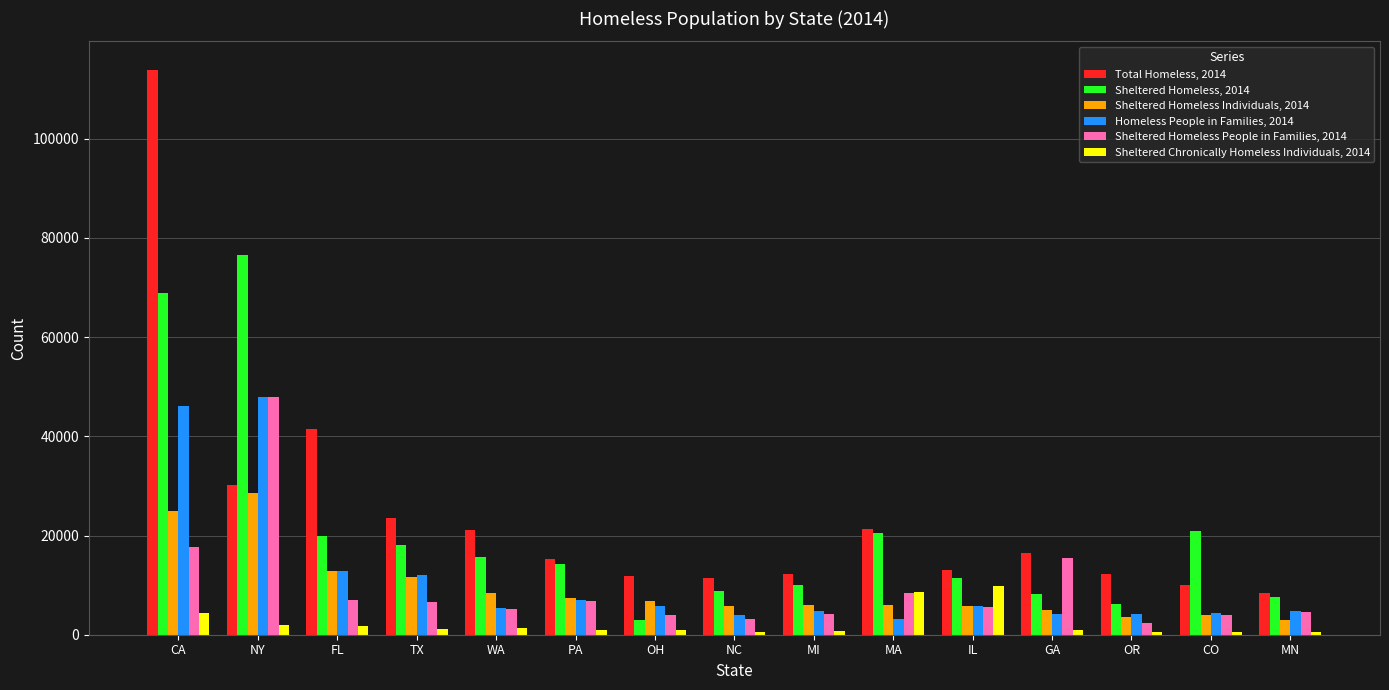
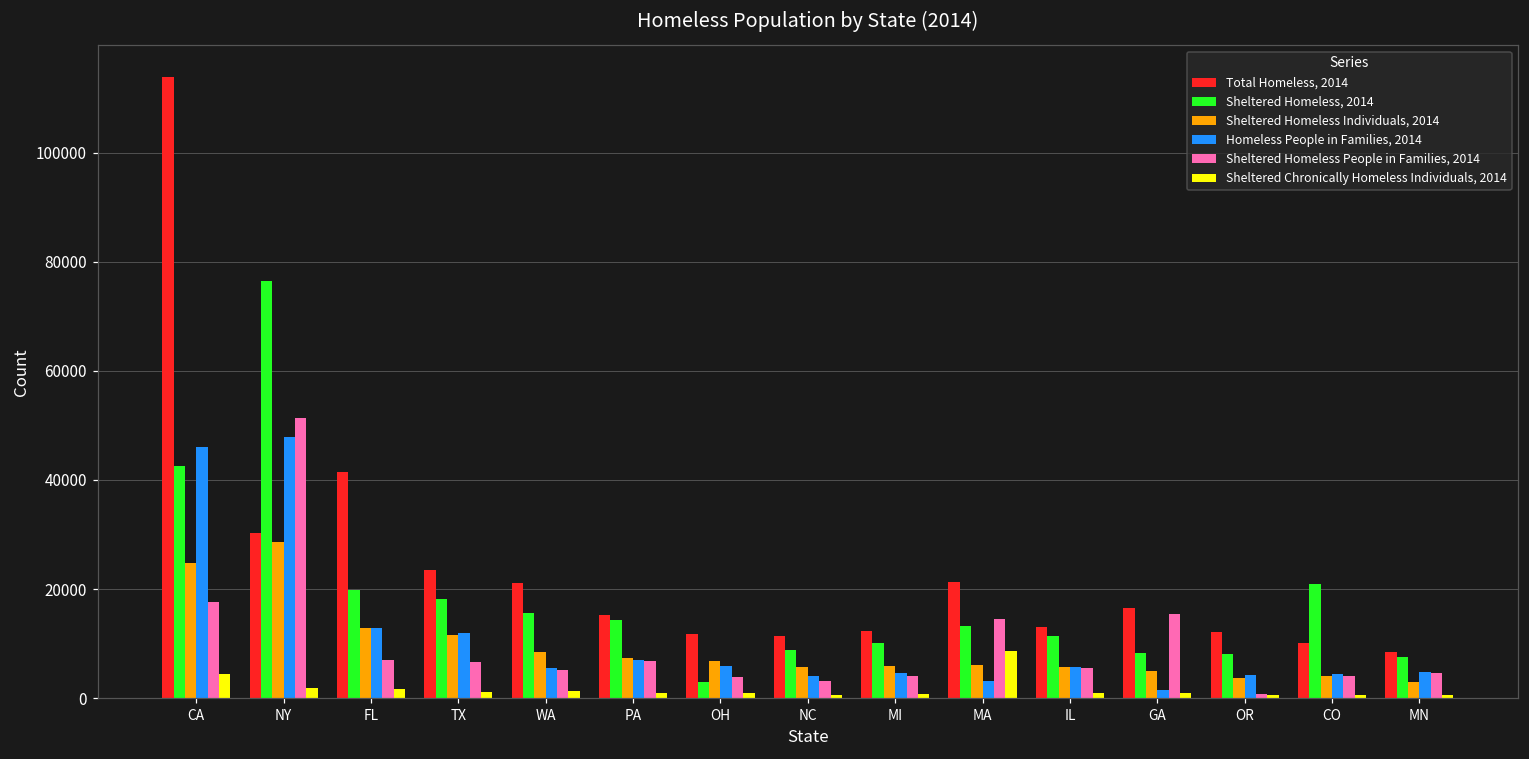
Sheltered Homeless, 2014, CA: 69000 -> 43000
Sheltered Homeless People in Families, 2014, NY: 48000 -> 51000
Sheltered Homeless, 2014, MA: 20000 -> 13000
Sheltered Homeless People in Families, 2014, MA: 8000 -> 14000
Sheltered Chronically Homeless Individuals, 2014, IL: 10000 -> 1000
Homeless People in Families, 2014, GA: 4000 -> 2000
Sheltered Homeless, 2014, OR: 6000 -> 8000
Sheltered Homeless People in Families, 2014, OR: 2000 -> 1000
